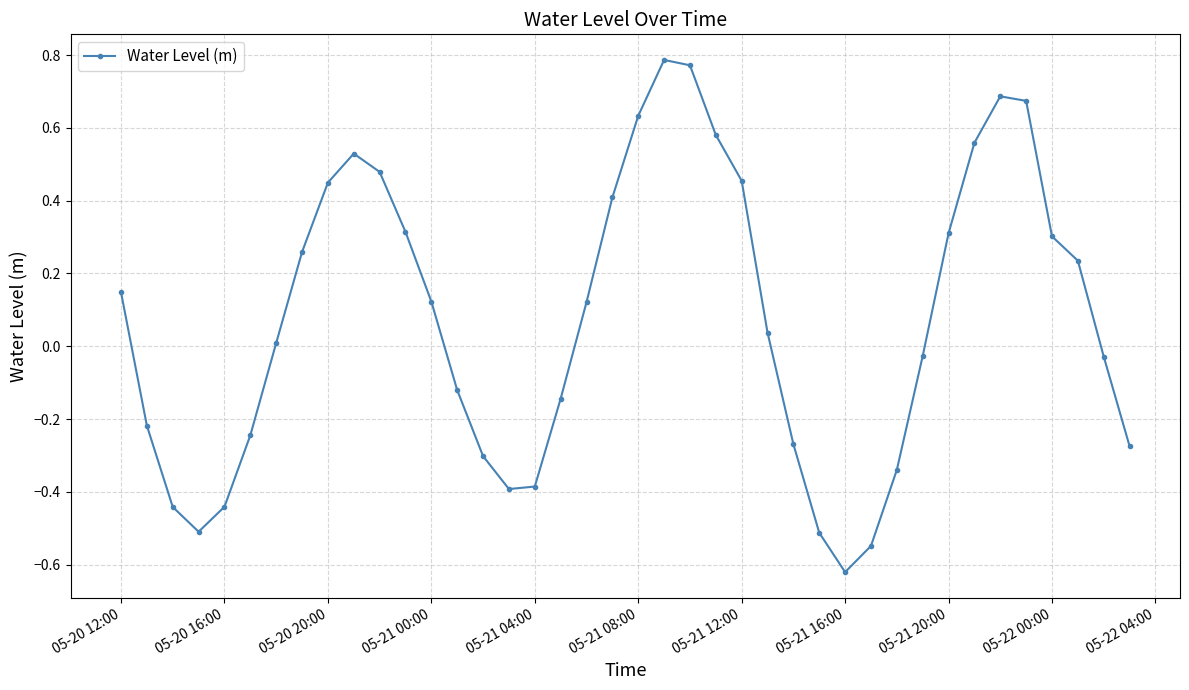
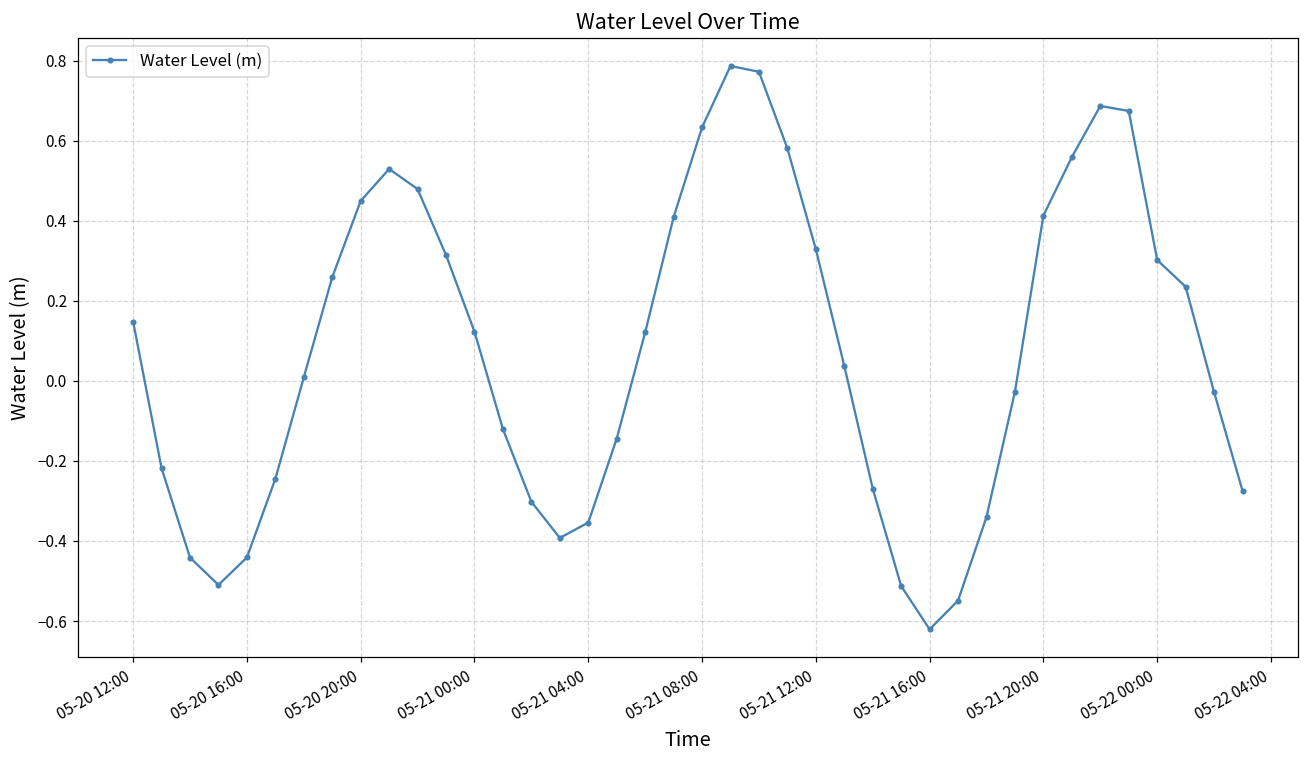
05-21 04:00: -0.39 -> -0.35
05-21 12:00: 0.45 -> 0.33
05-21 20:00: 0.31 -> 0.41
